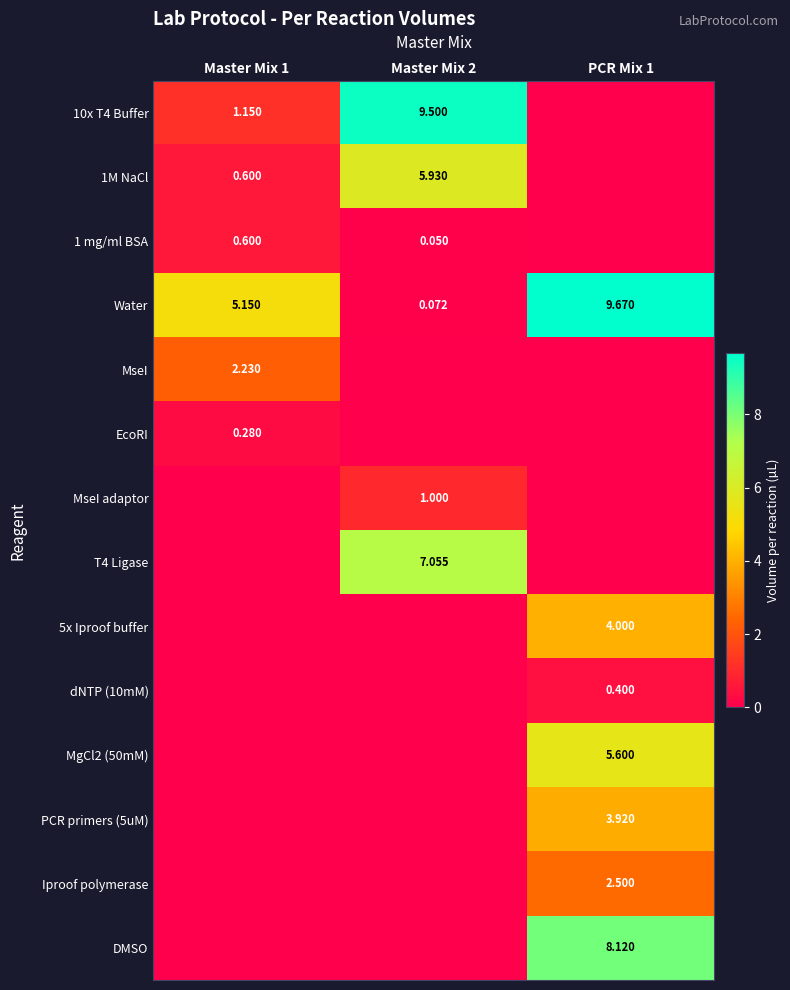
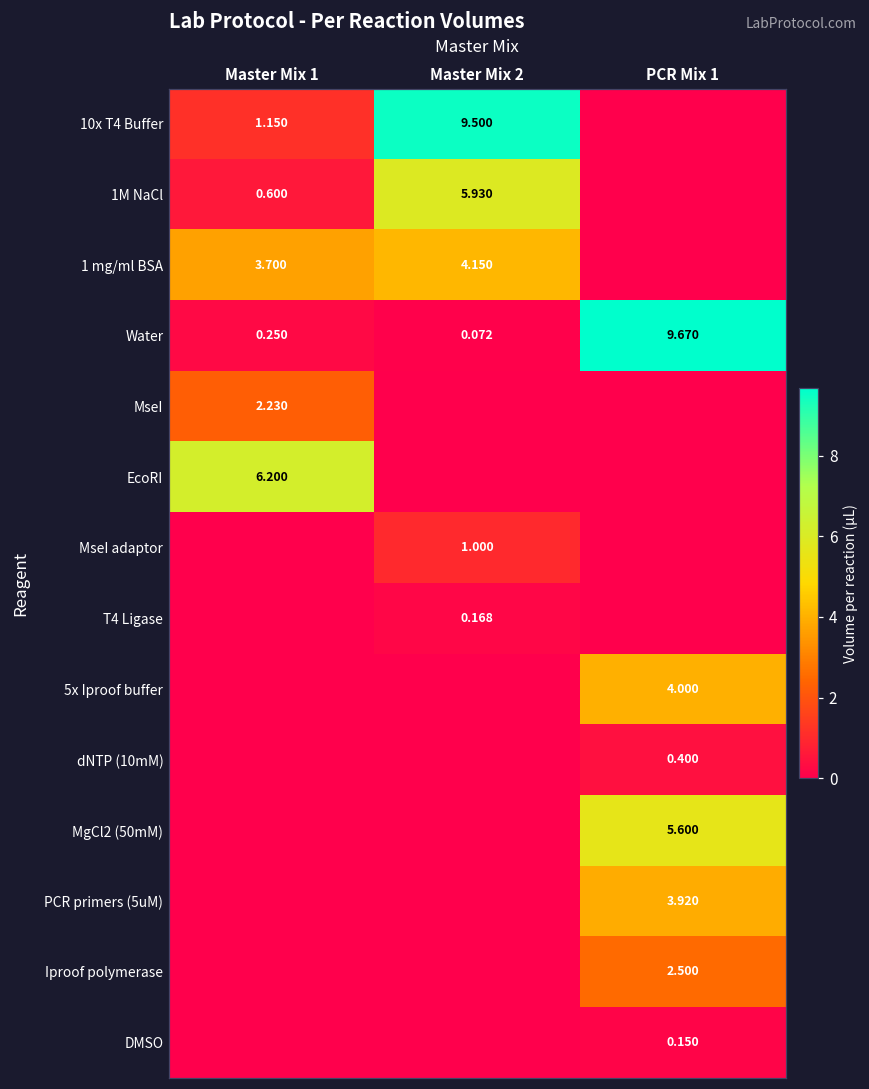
1 mg/ml BSA, Master Mix 1: 0.600 -> 3.700
1 mg/ml BSA, Master Mix 2: 0.050 -> 4.150
Water, Master Mix 1: 5.150 -> 0.250
EcoRI, Master Mix 1: 0.280 -> 6.200
T4 Ligase, Master Mix 2: 7.055 -> 0.168
DMSO, PCR Mix 1: 8.120 -> 0.150
